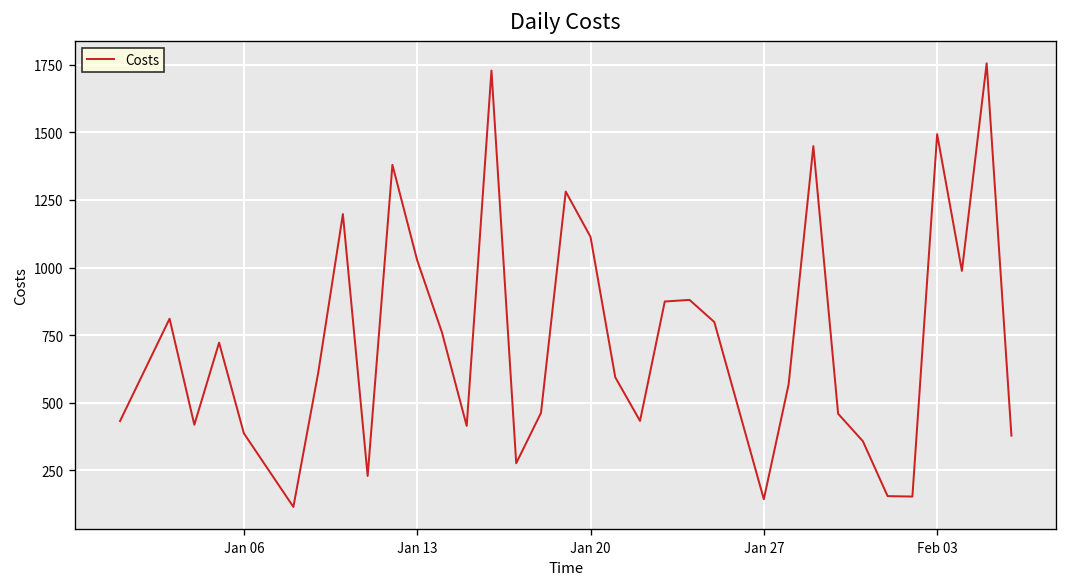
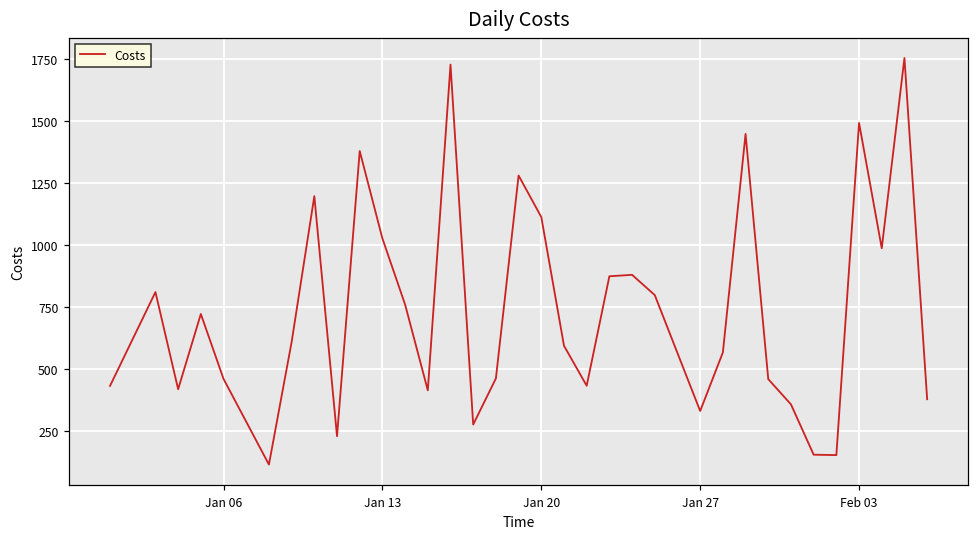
Jan 06: 390 -> 460
Jan 27: 140 -> 330
